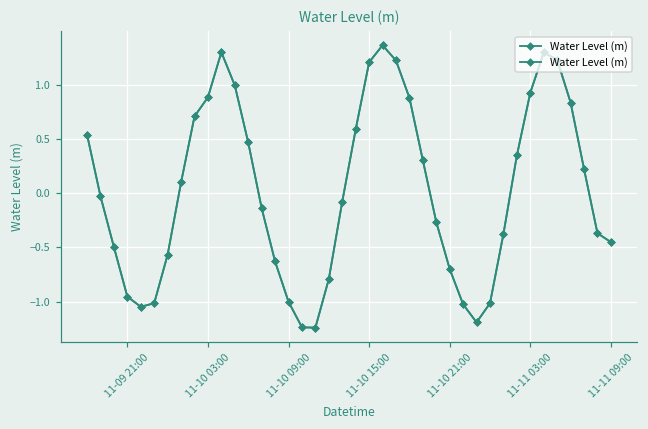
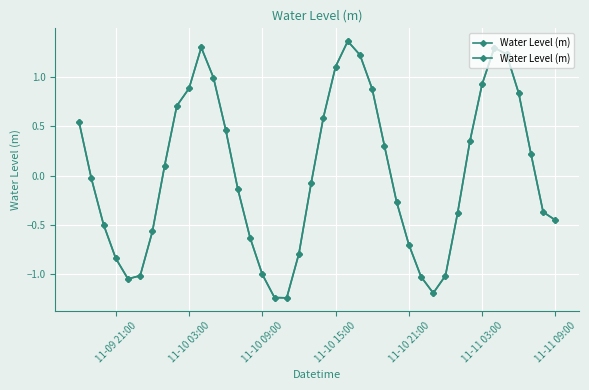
11-09 21:00: -1.0 -> -0.8
11-10 15:00: 1.2 -> 1.1
